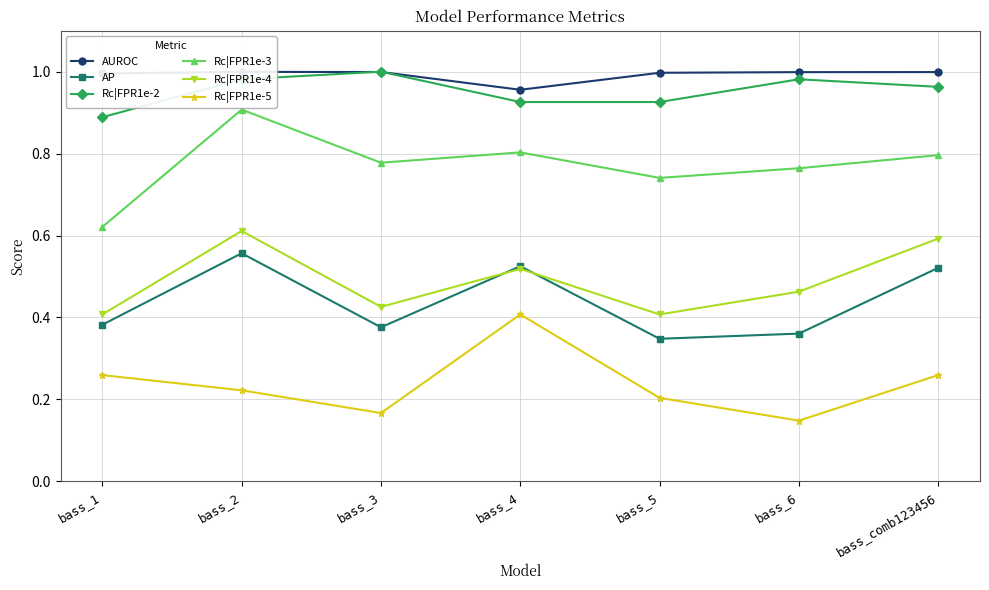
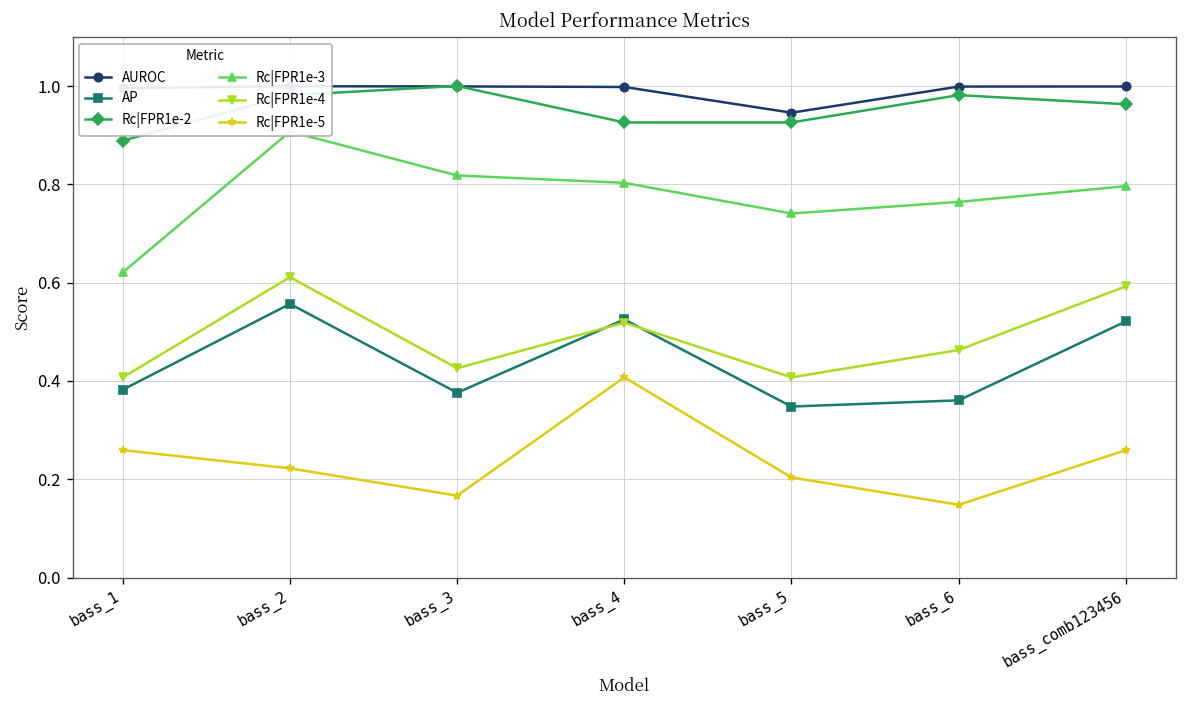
Rc|FPR1e-3, bass_3: 0.78 -> 0.82
AUROC, bass_4: 0.96 -> 1.00
AUROC, bass_5: 1.00 -> 0.95
